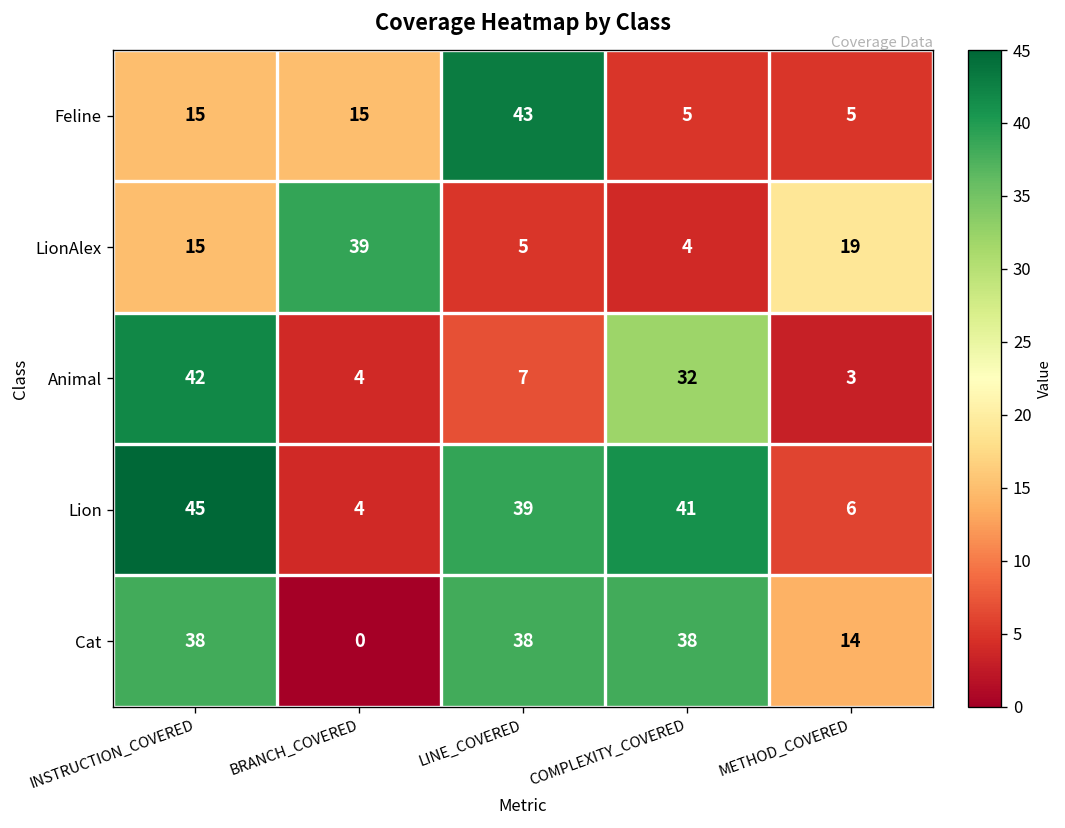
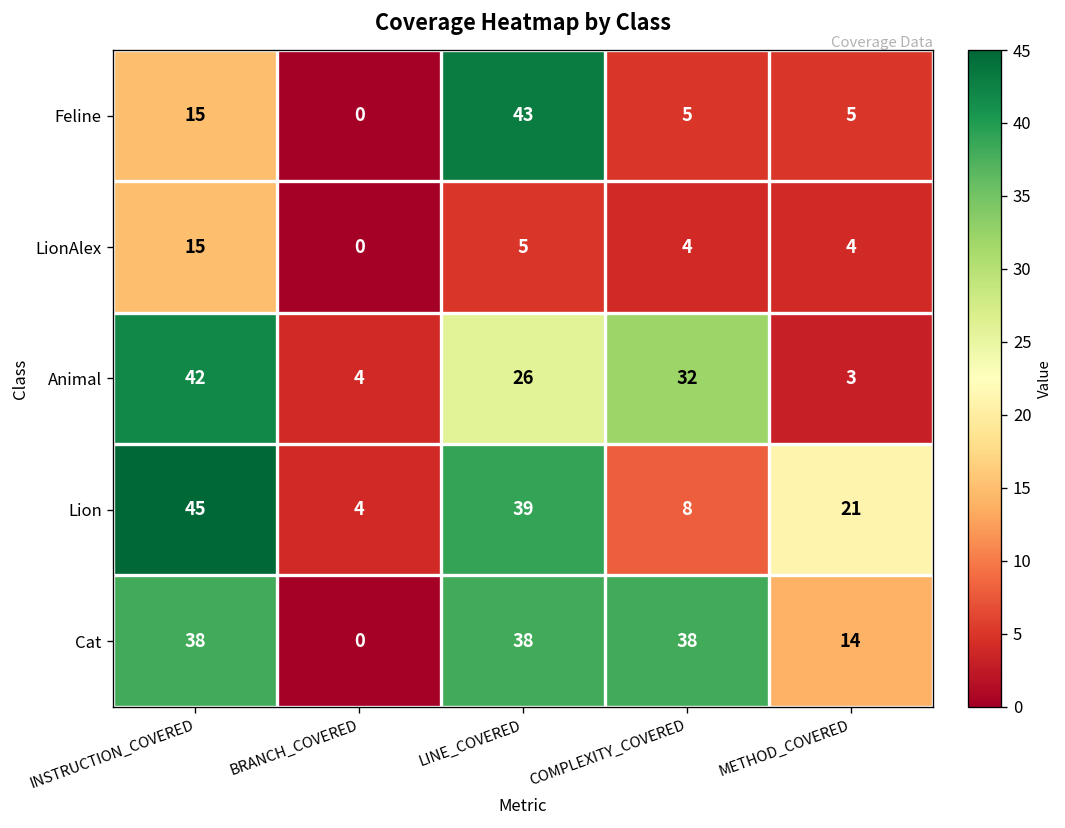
Feline, BRANCH_COVERED: 15 -> 0
LionAlex, BRANCH_COVERED: 39 -> 0
LionAlex, METHOD_COVERED: 19 -> 4
Animal, LINE_COVERED: 7 -> 26
Lion, COMPLEXITY_COVERED: 41 -> 8
Lion, METHOD_COVERED: 6 -> 21
